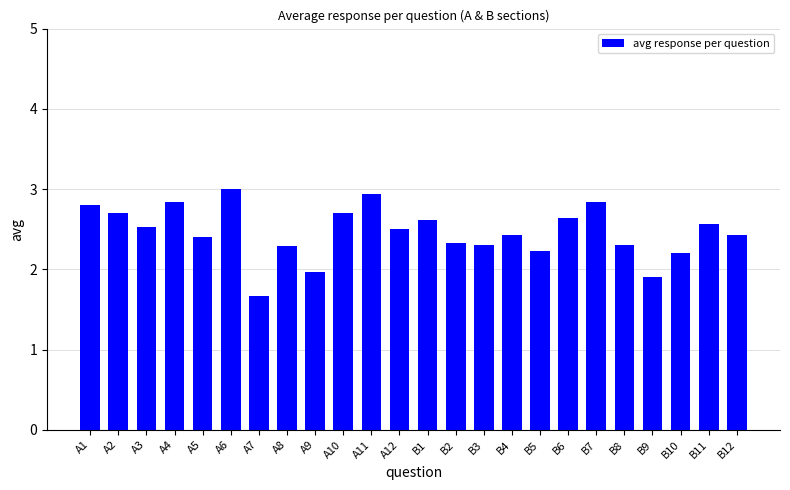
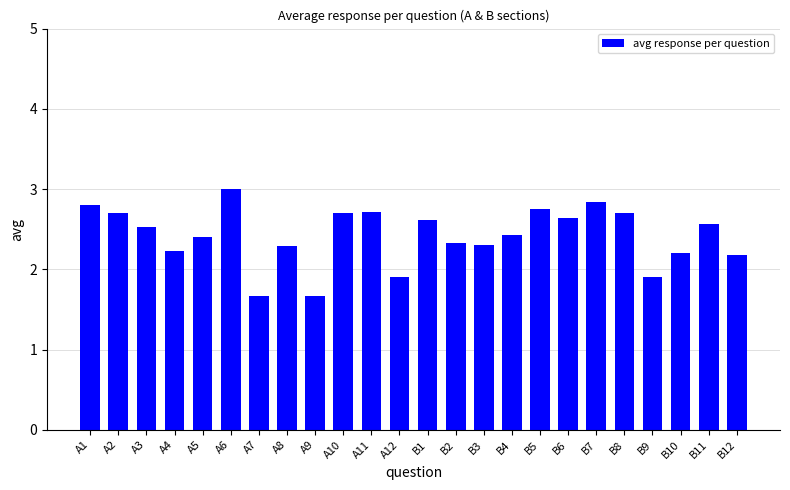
A4: 2.8 -> 2.2
A9: 2.0 -> 1.7
A11: 2.9 -> 2.7
A12: 2.5 -> 1.9
B5: 2.2 -> 2.8
B8: 2.3 -> 2.7
B12: 2.4 -> 2.2
